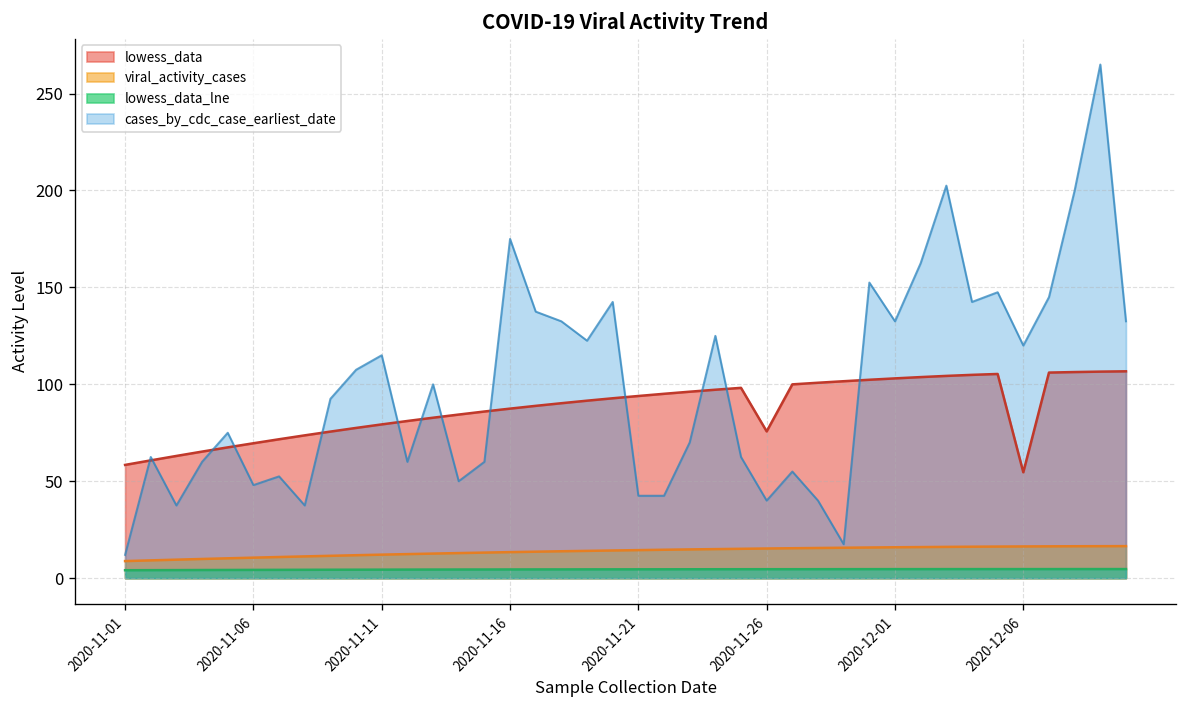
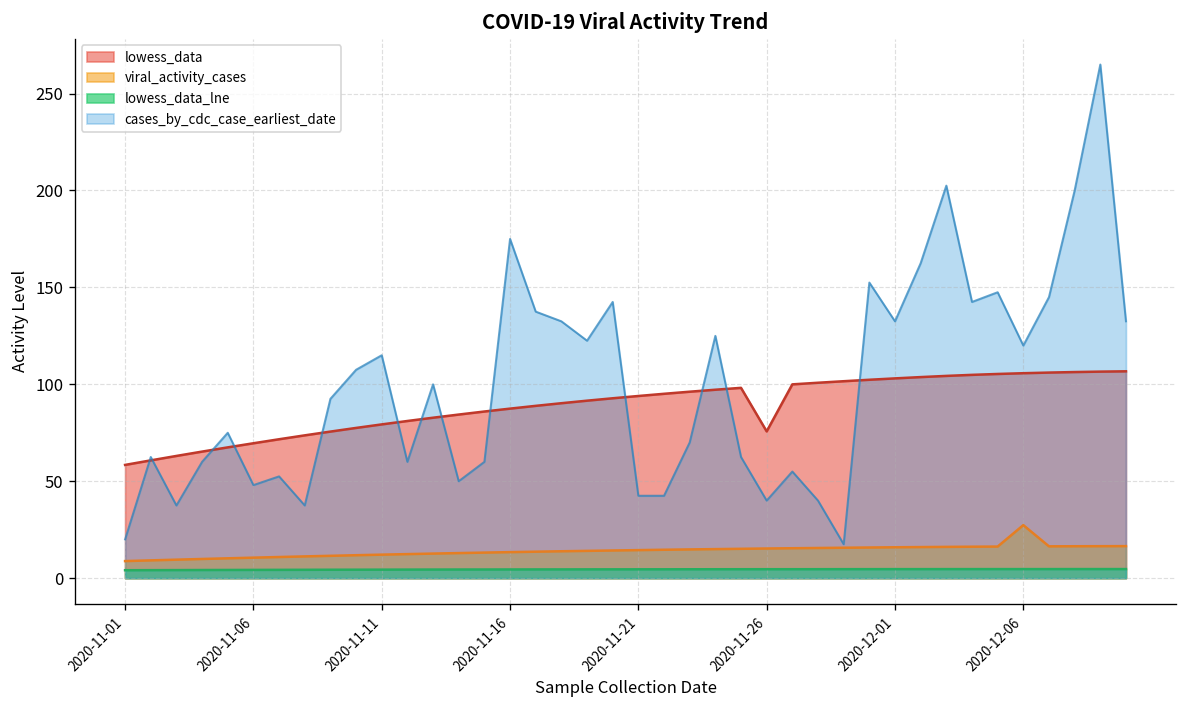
cases_by_cdc_case_earliest_date, 2020-11-01: 12 -> 20
lowess_data, 2020-12-06: 55 -> 106
viral_activity_cases, 2020-12-06: 16 -> 27
